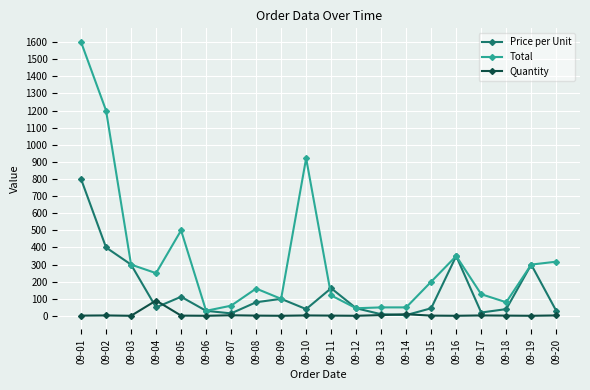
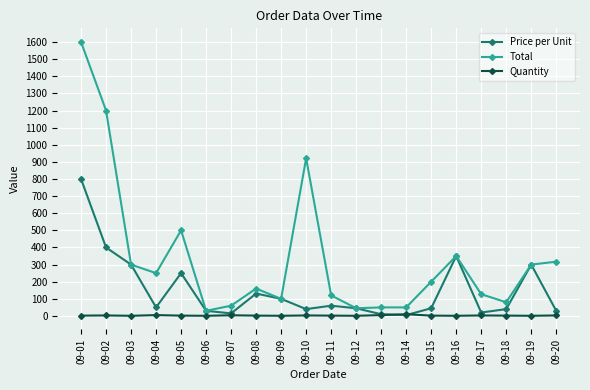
Quantity, 09-04: 90 -> 10
Price per Unit, 09-05: 110 -> 250
Price per Unit, 09-08: 80 -> 130
Price per Unit, 09-11: 160 -> 60
